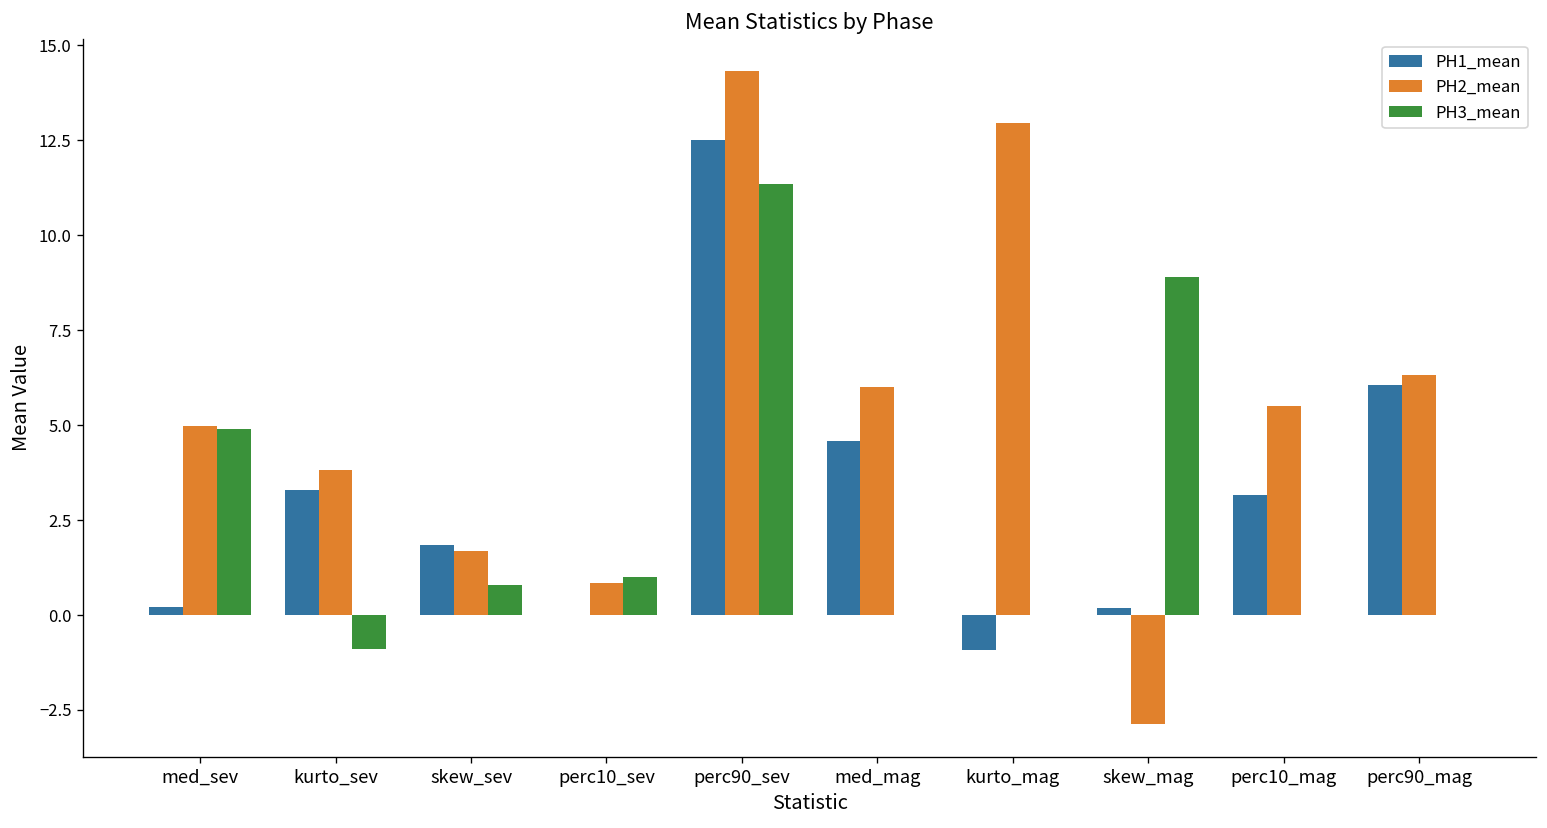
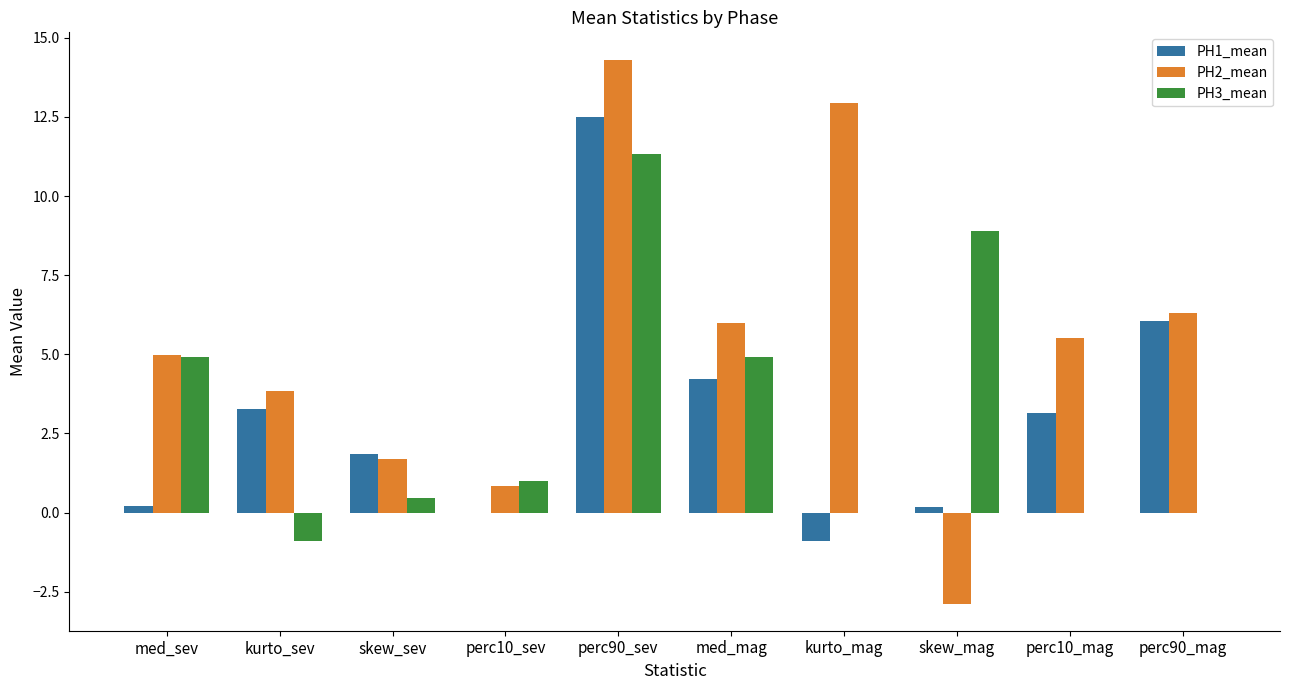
PH3_mean, skew_sev: 0.8 -> 0.5
PH1_mean, med_mag: 4.6 -> 4.2
PH3_mean, med_mag: 0.0 -> 4.9
